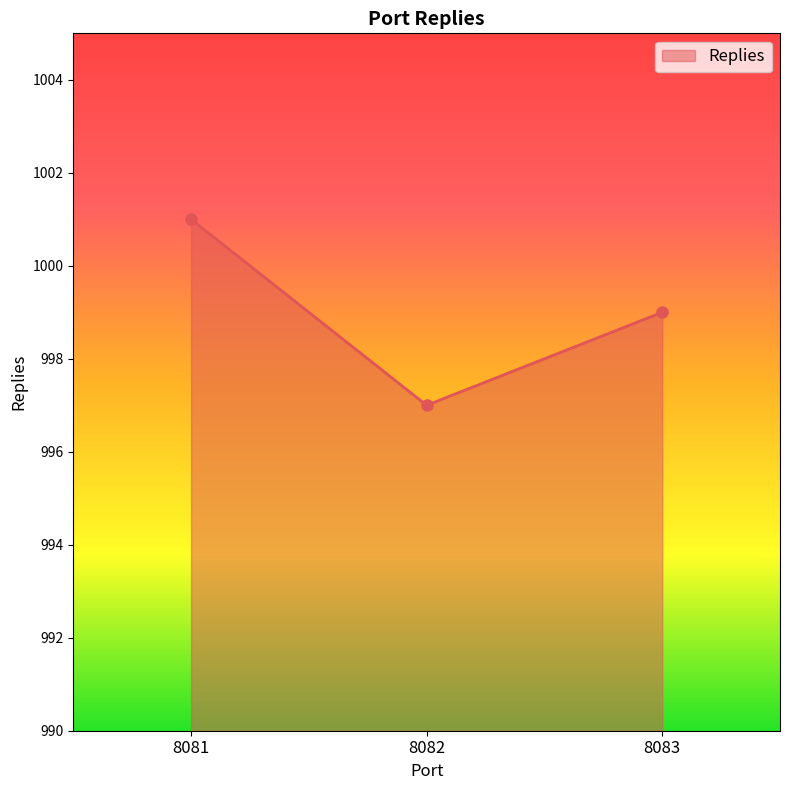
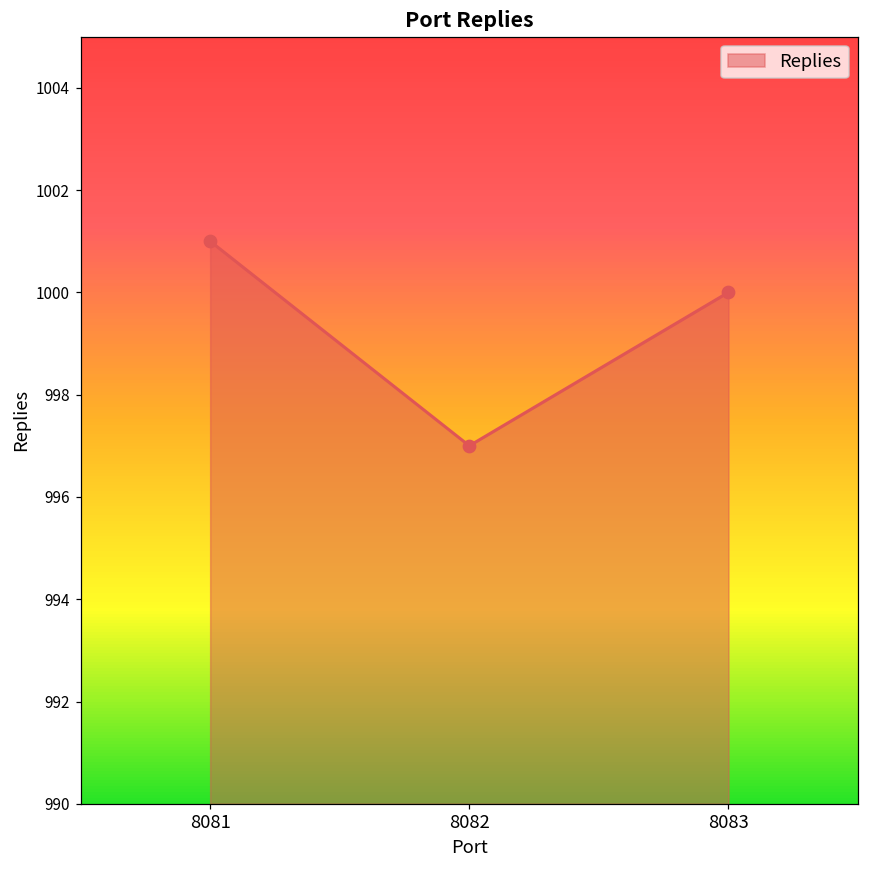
8083: 999 -> 1000
